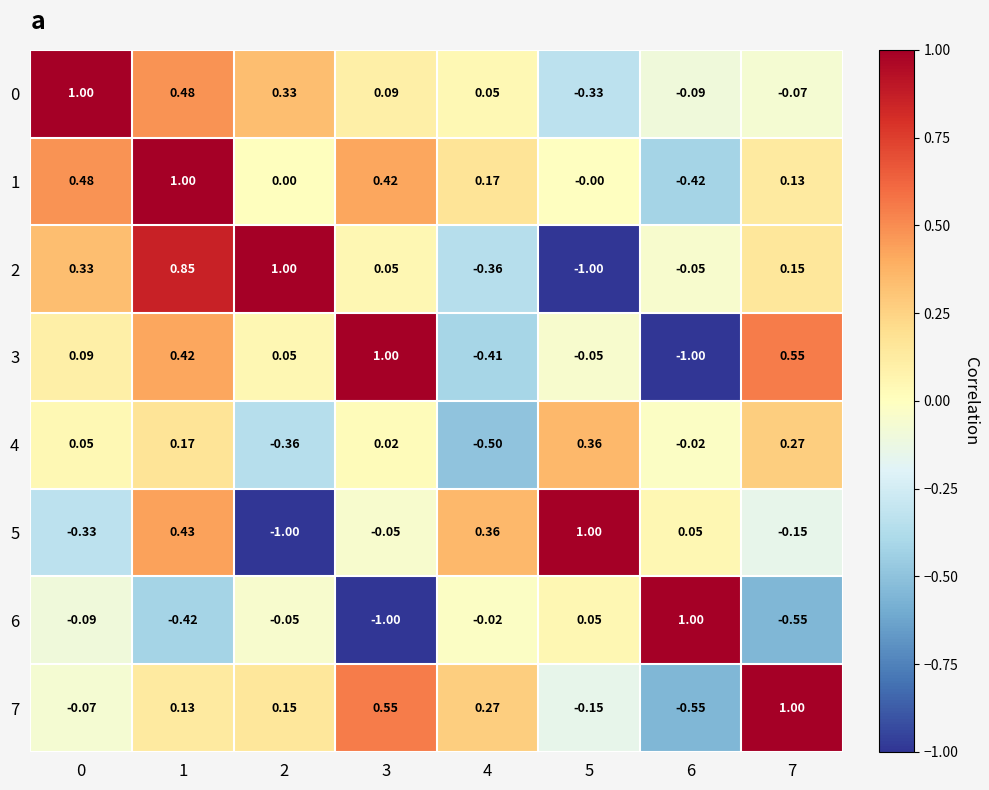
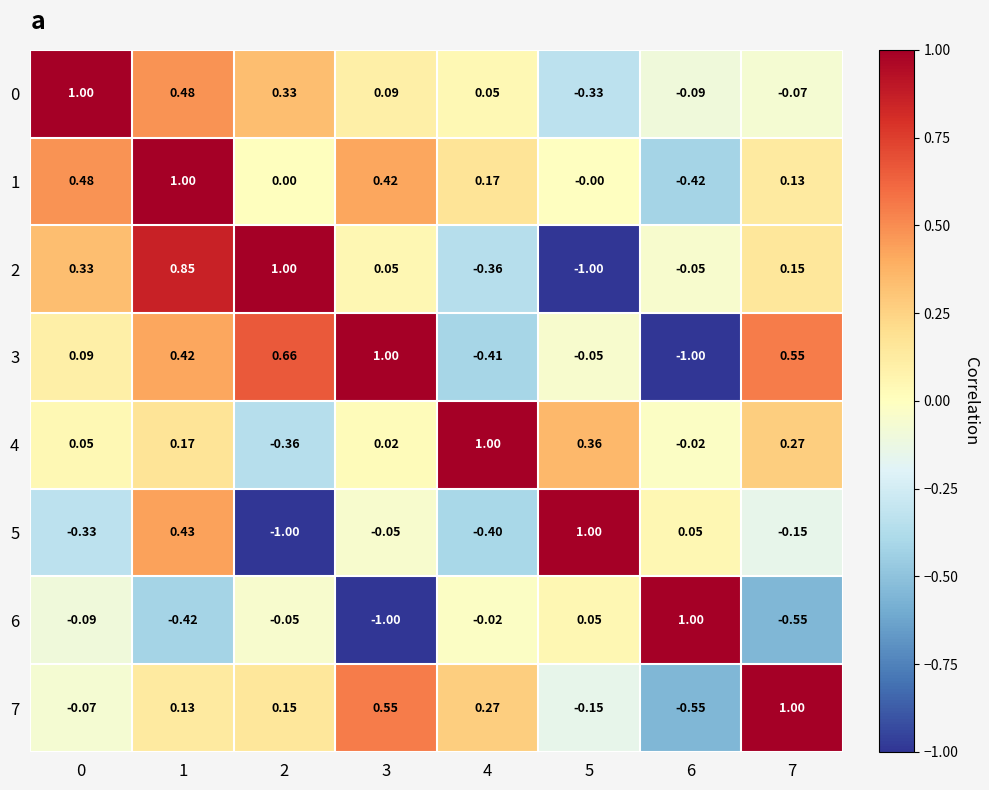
3, 2: 0.05 -> 0.66
4, 4: -0.50 -> 1.00
5, 4: 0.36 -> -0.40
